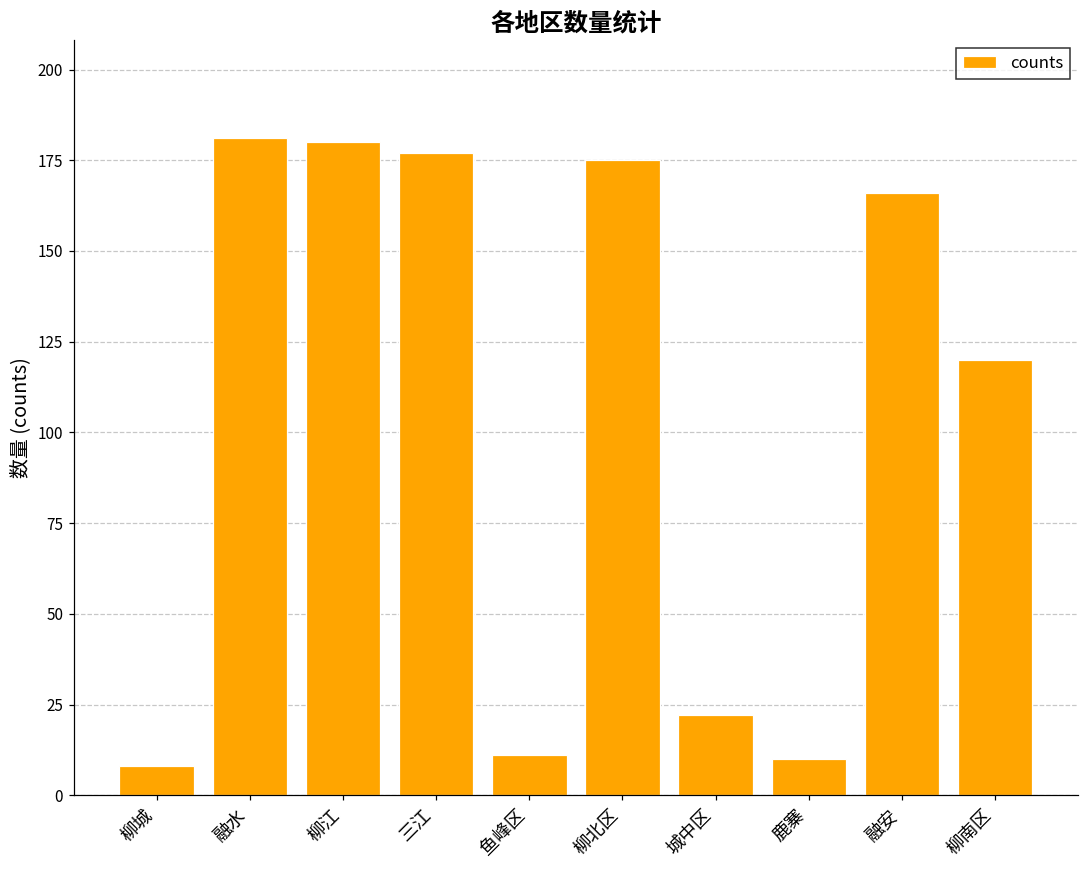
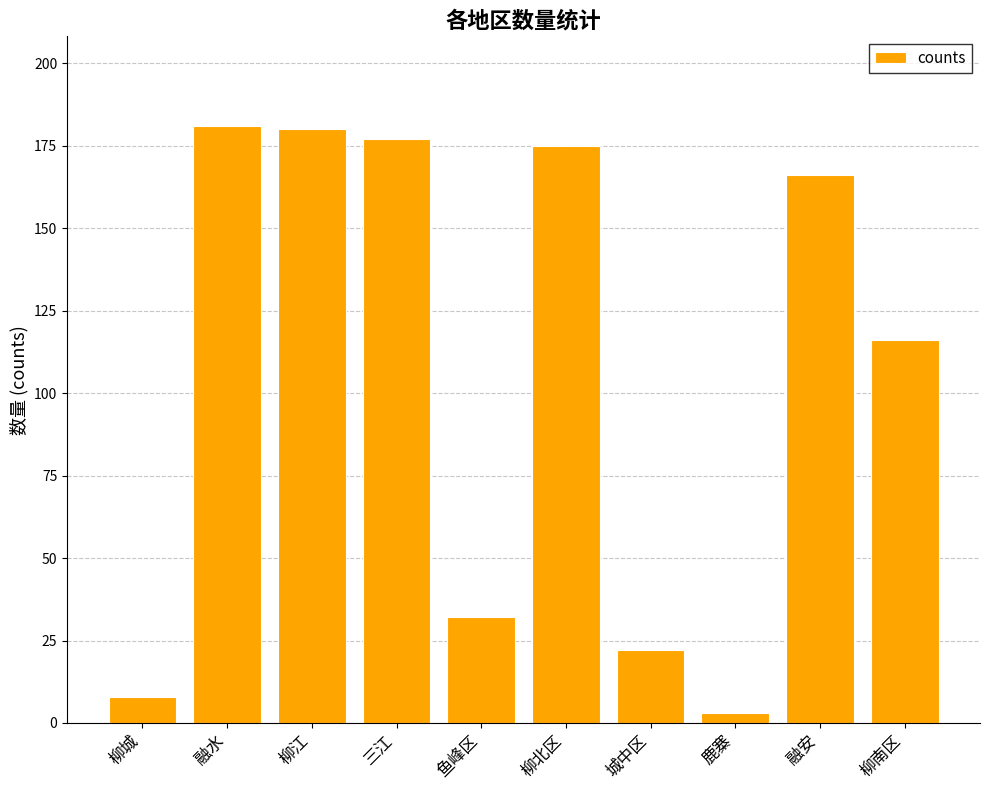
鱼峰区: 11 -> 32
鹿寨: 10 -> 3
柳南区: 120 -> 116
